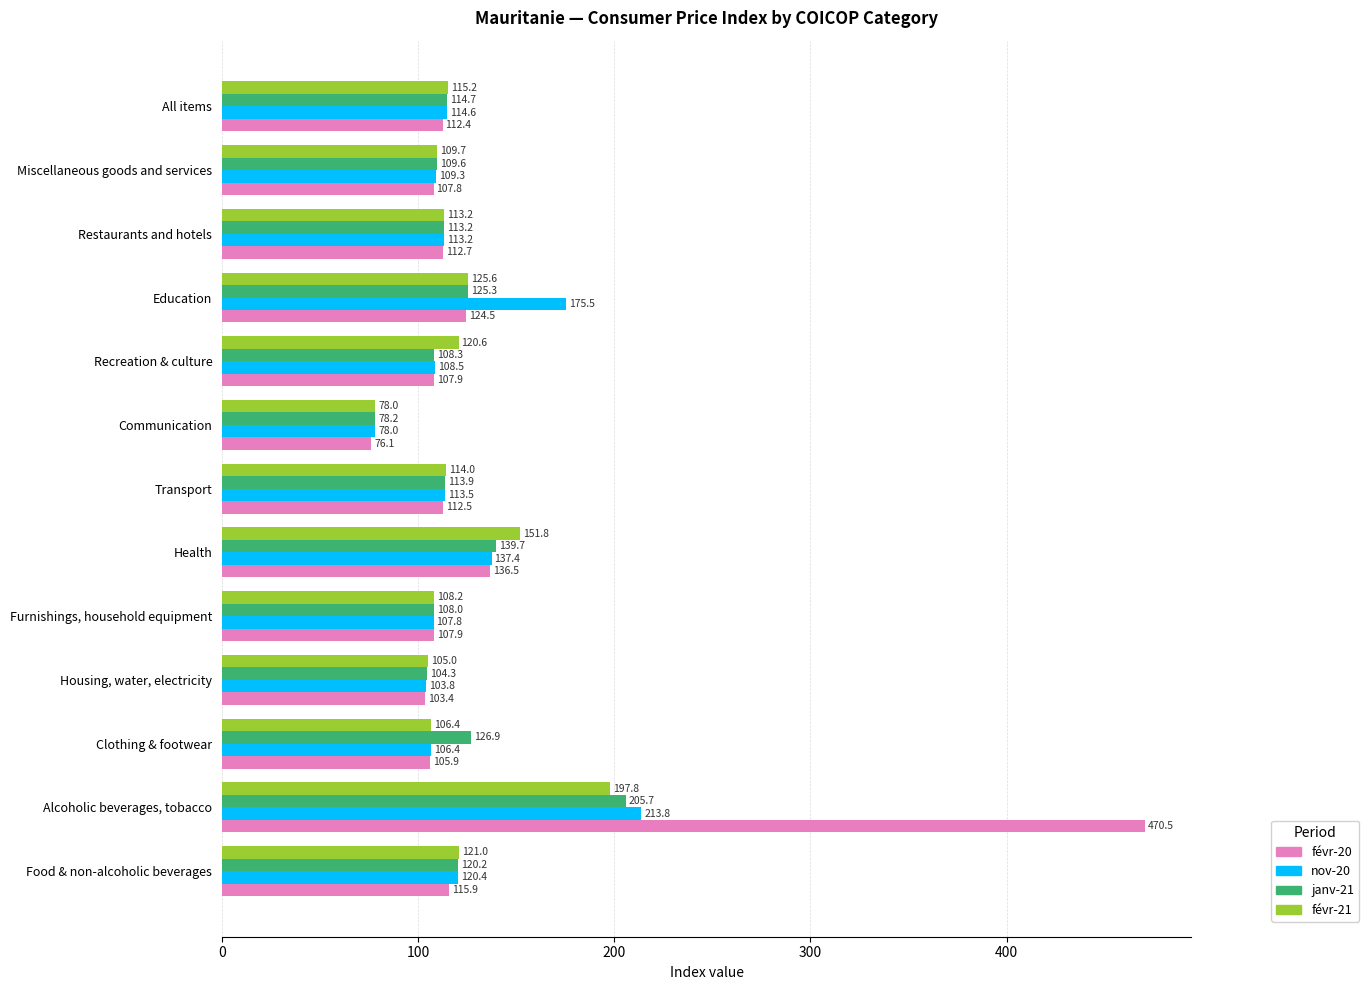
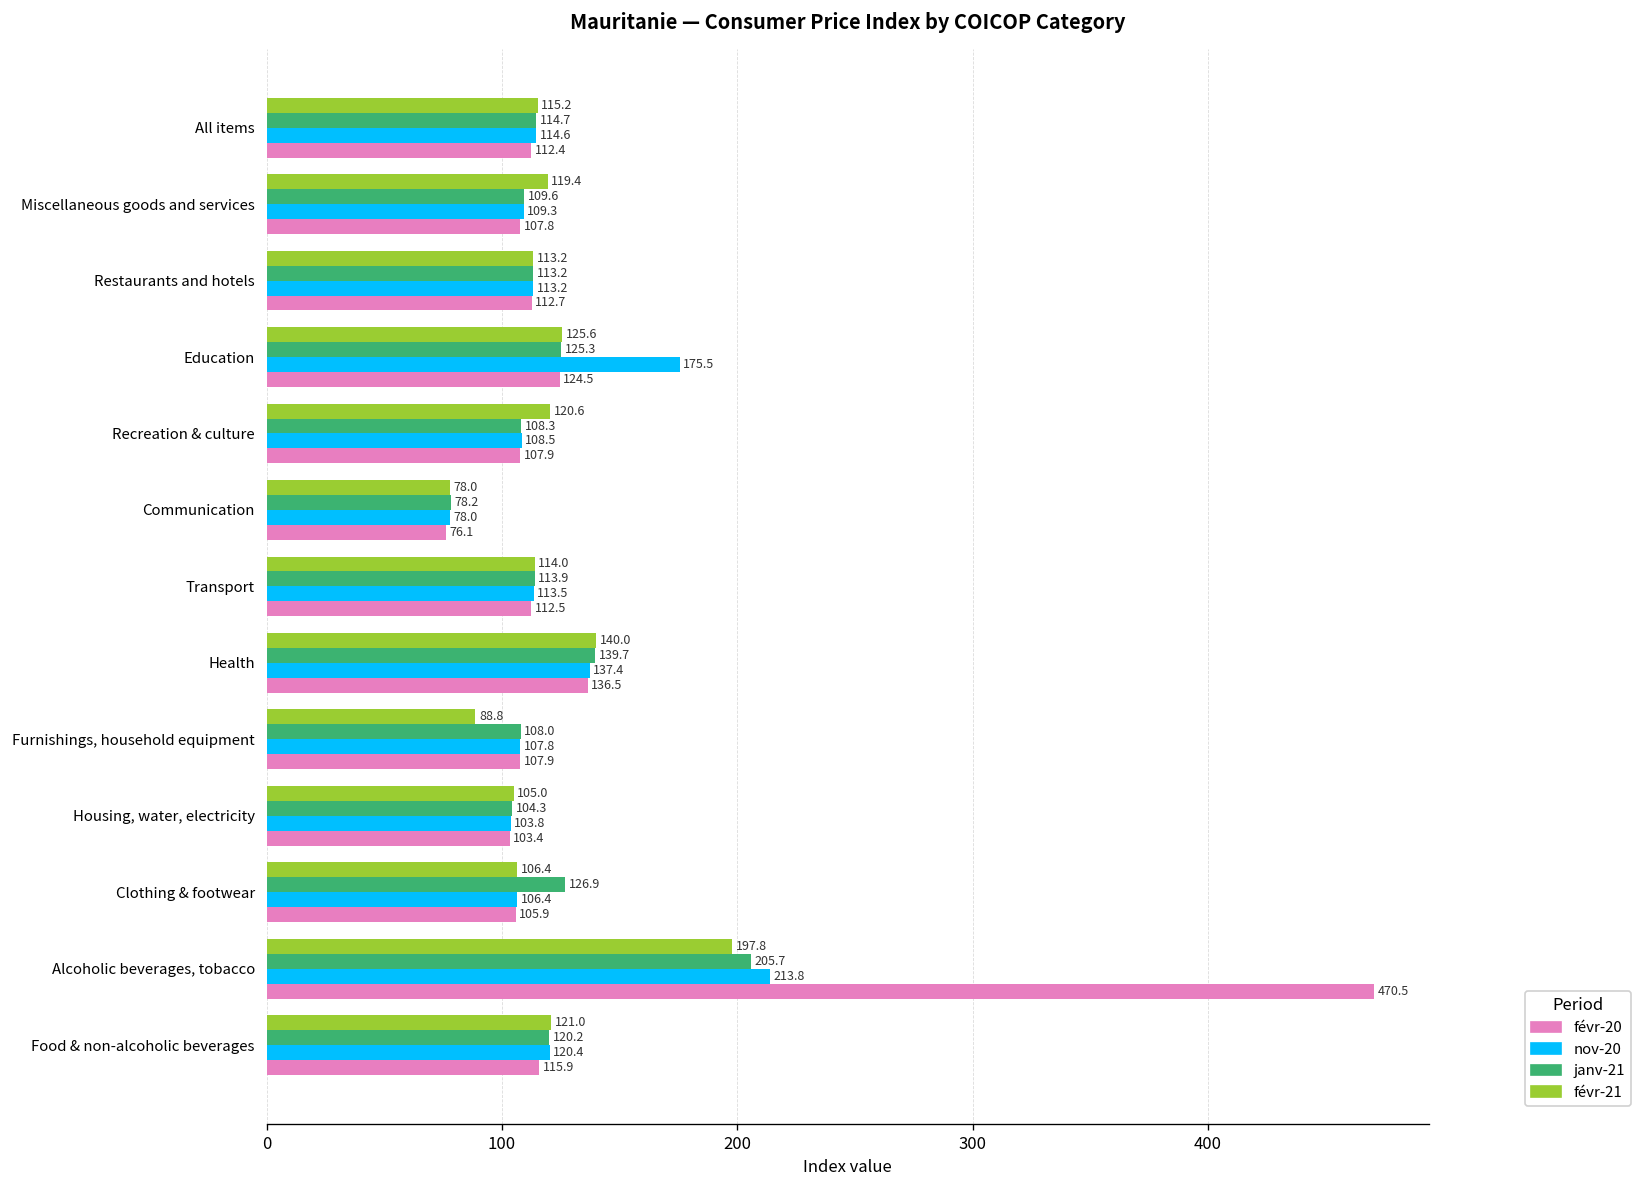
févr-21, Miscellaneous goods and services: 109.7 -> 119.4
févr-21, Health: 151.8 -> 140.0
févr-21, Furnishings, household equipment: 108.2 -> 88.8
